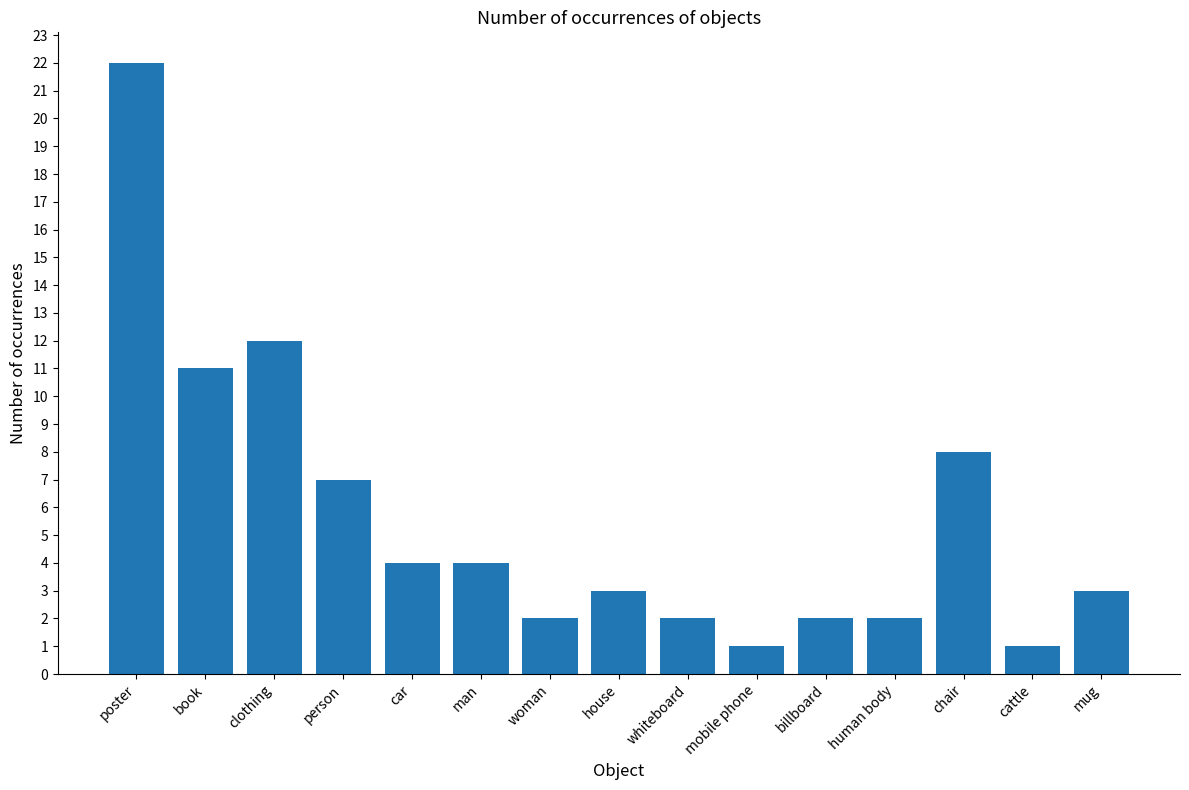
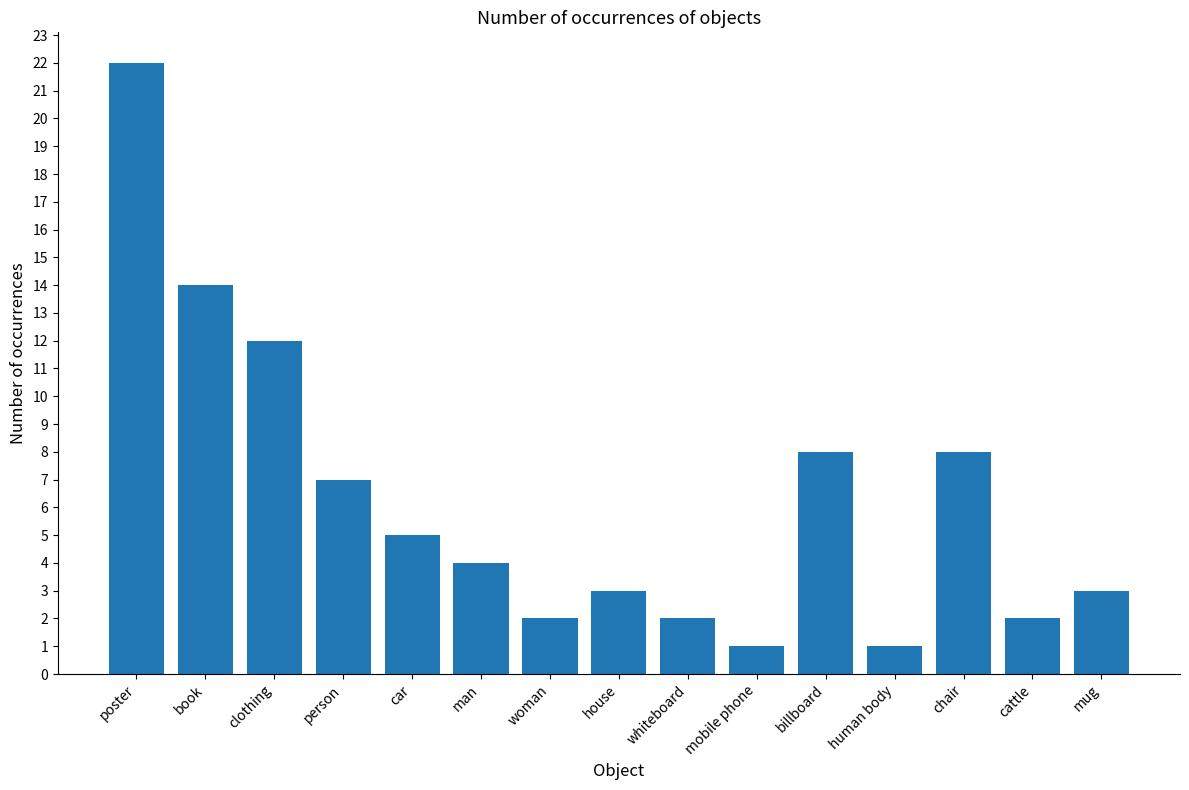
book: 11 -> 14
car: 4 -> 5
billboard: 2 -> 8
human body: 2 -> 1
cattle: 1 -> 2
